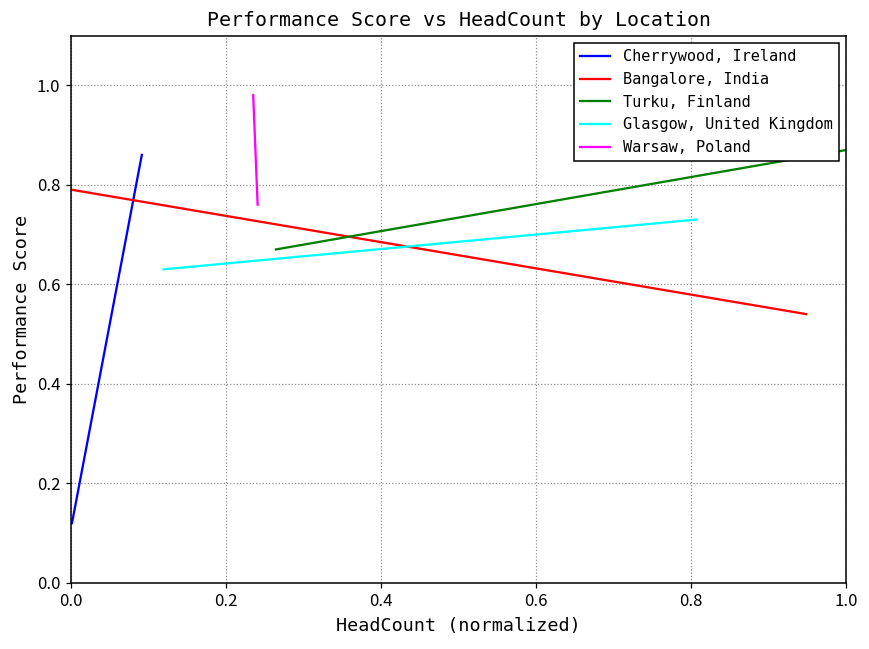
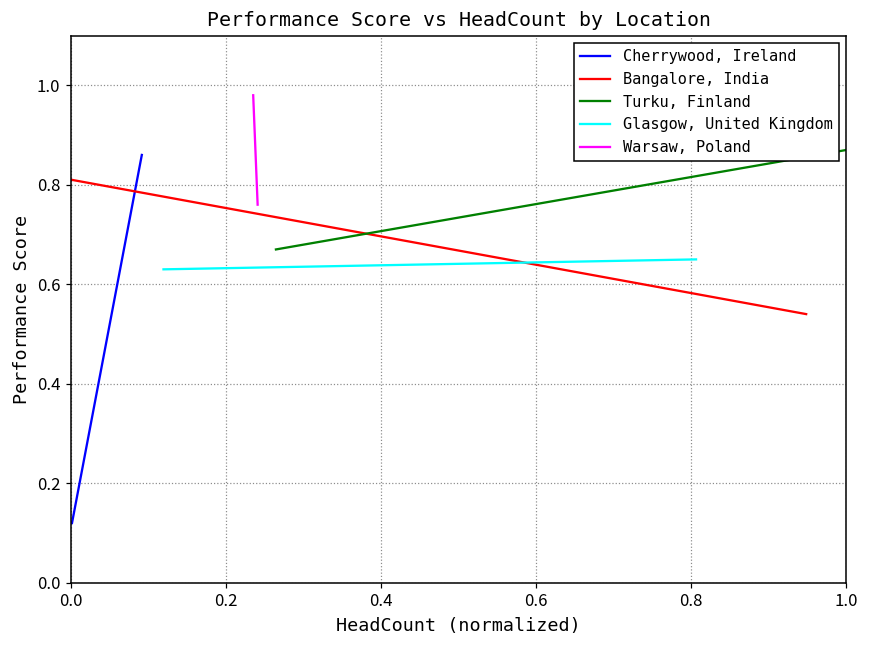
Bangalore, India, 0.0: 0.79 -> 0.81
Glasgow, United Kingdom, 0.8: 0.73 -> 0.65
